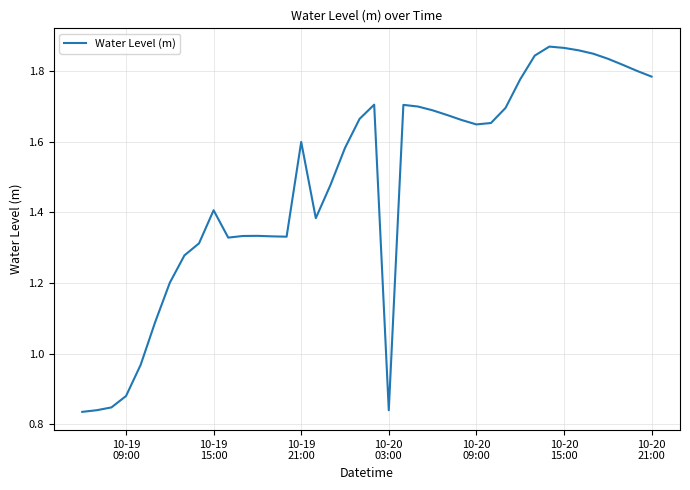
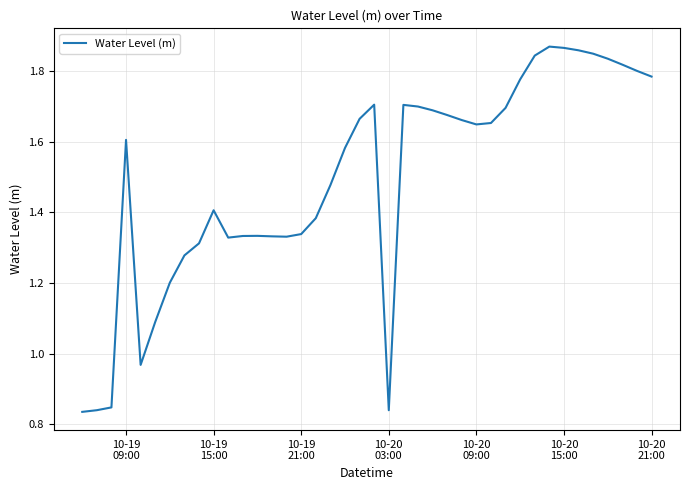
10-19 09:00: 0.88 -> 1.61
10-19 21:00: 1.60 -> 1.34
